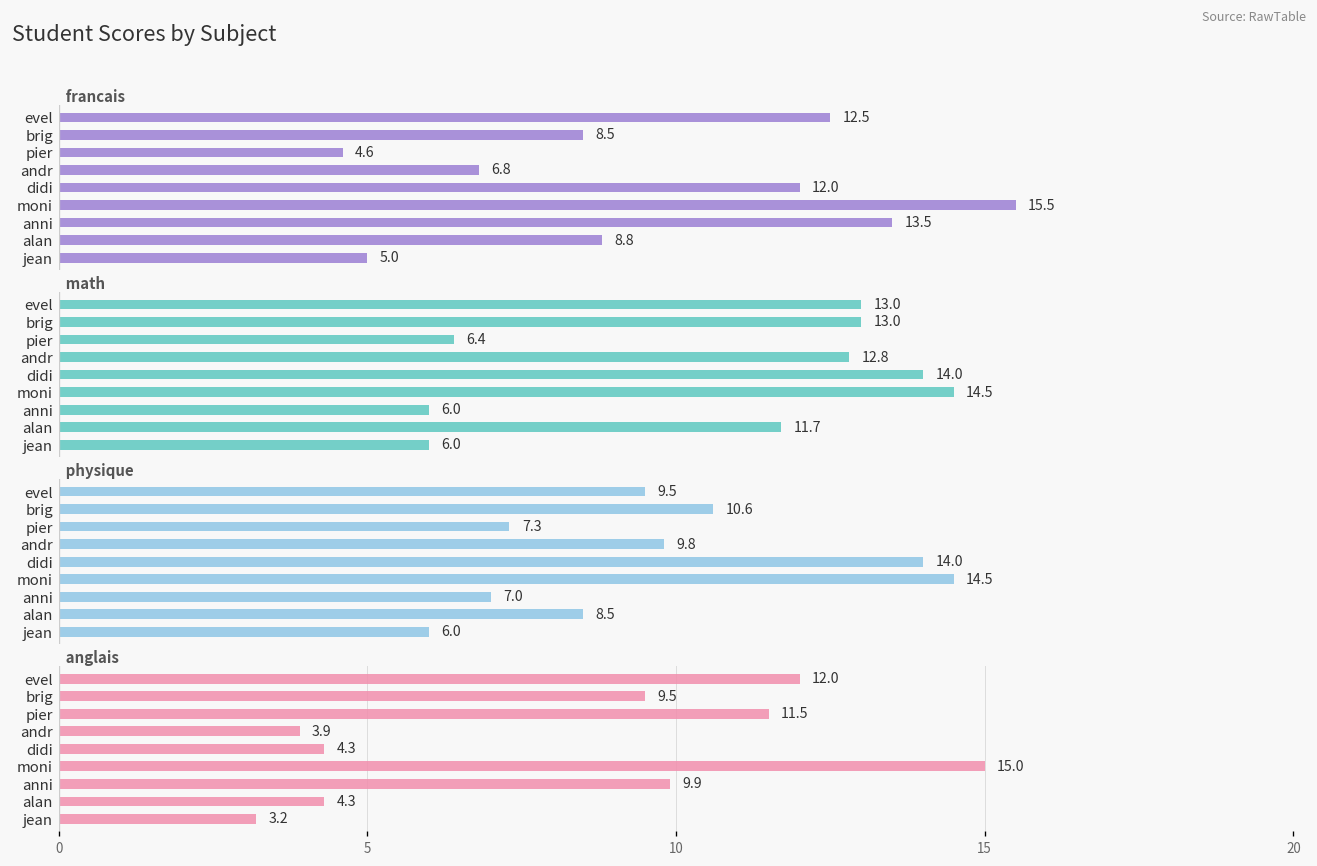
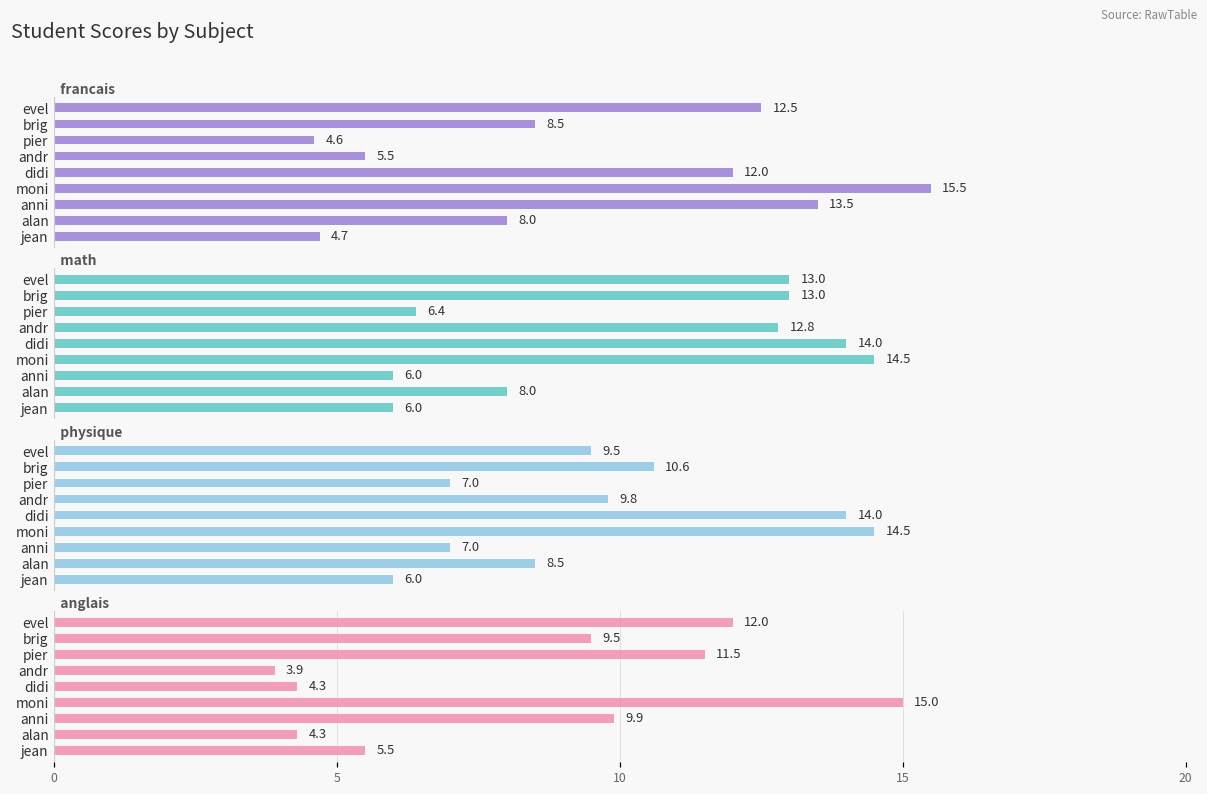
francais, andr: 6.8 -> 5.5
francais, alan: 8.8 -> 8.0
francais, jean: 5.0 -> 4.7
math, alan: 11.7 -> 8.0
physique, pier: 7.3 -> 7.0
anglais, jean: 3.2 -> 5.5
